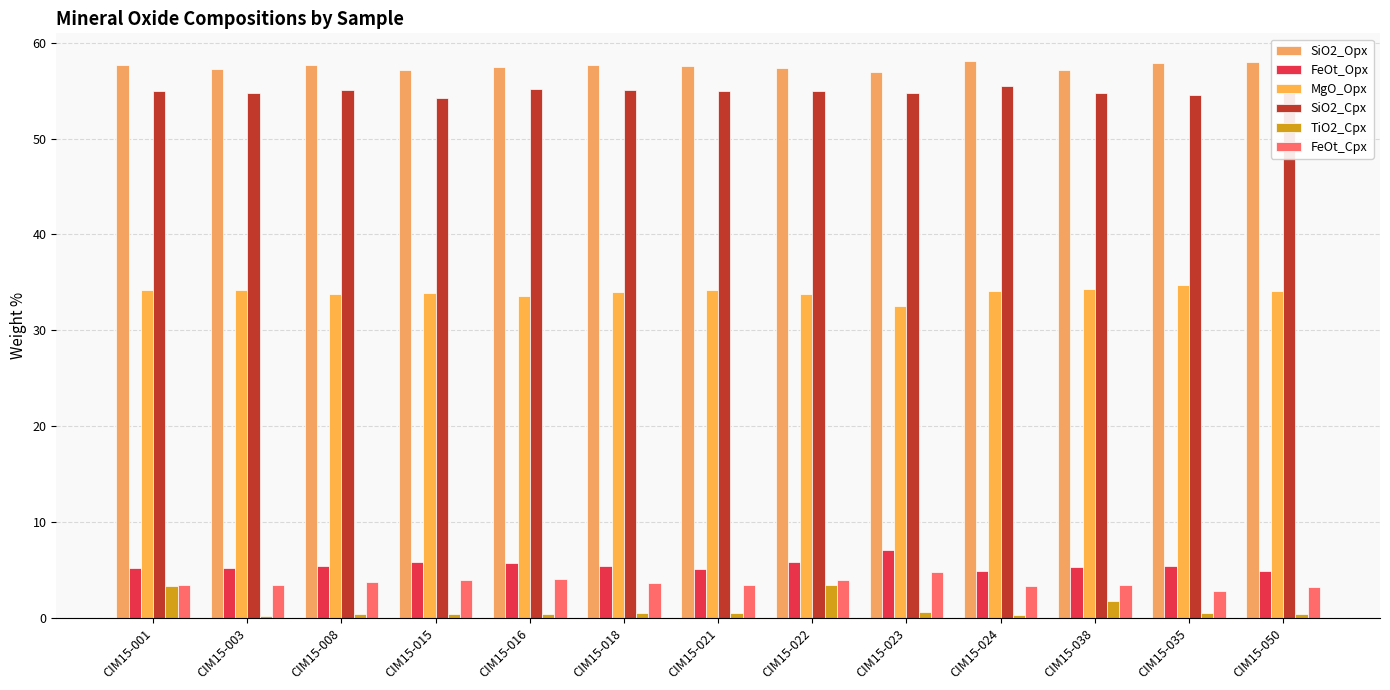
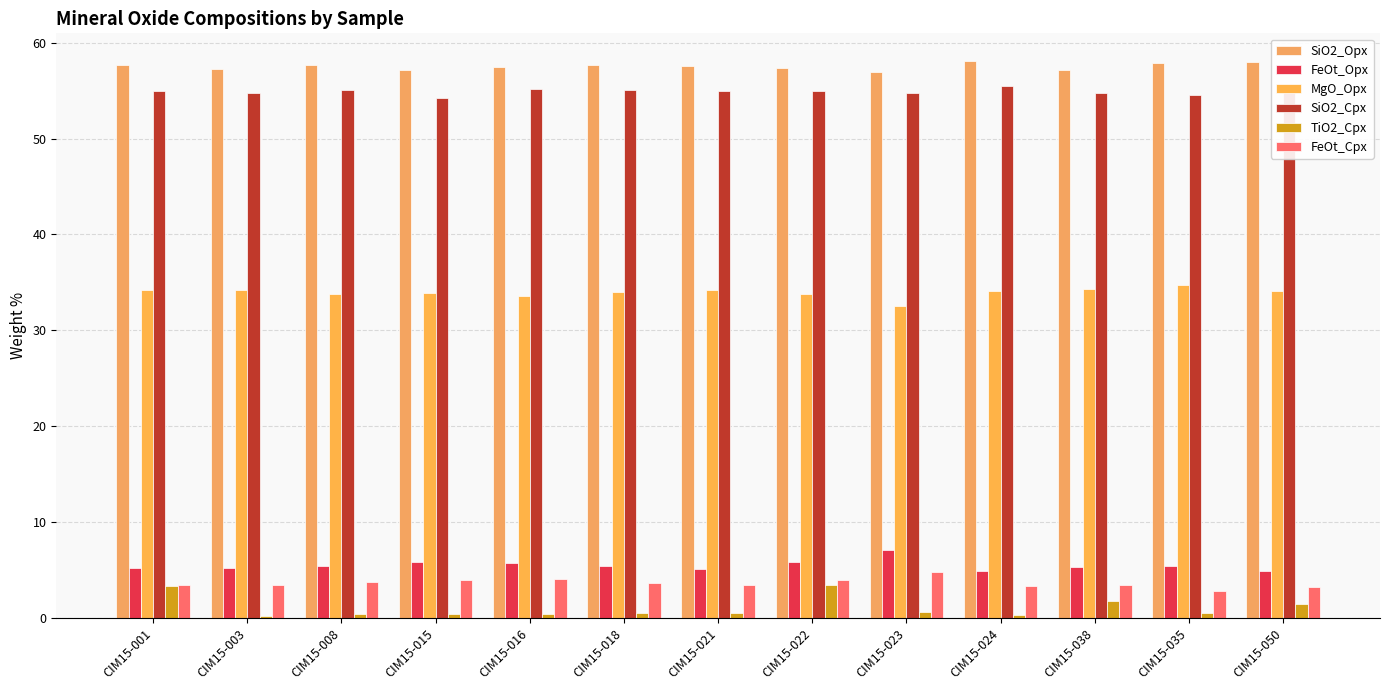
TiO2_Cpx, CIM15-050: 0 -> 1
